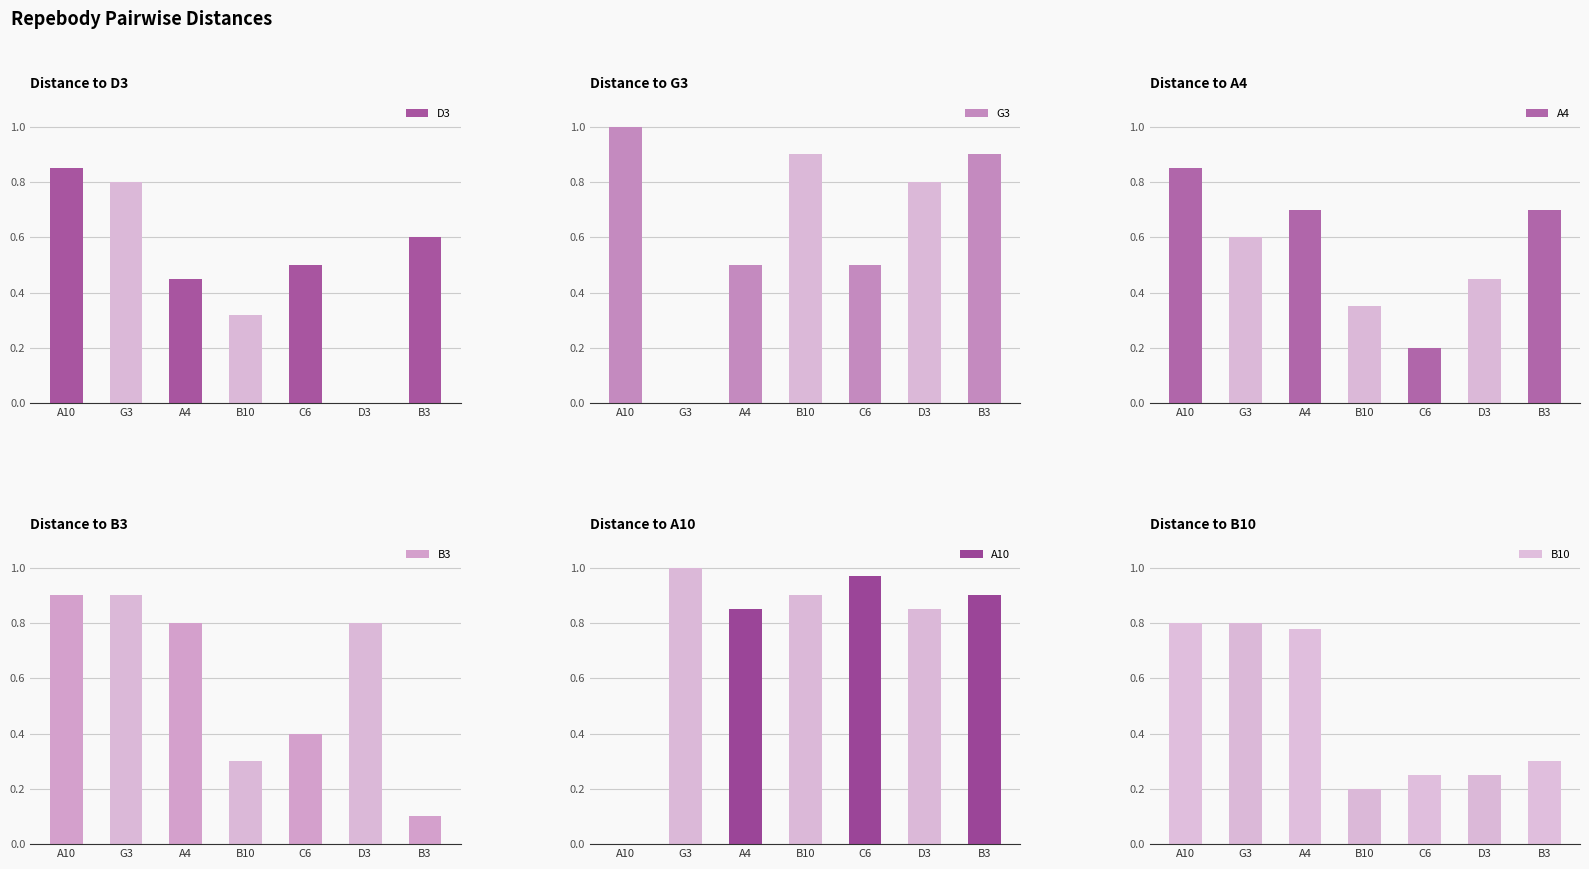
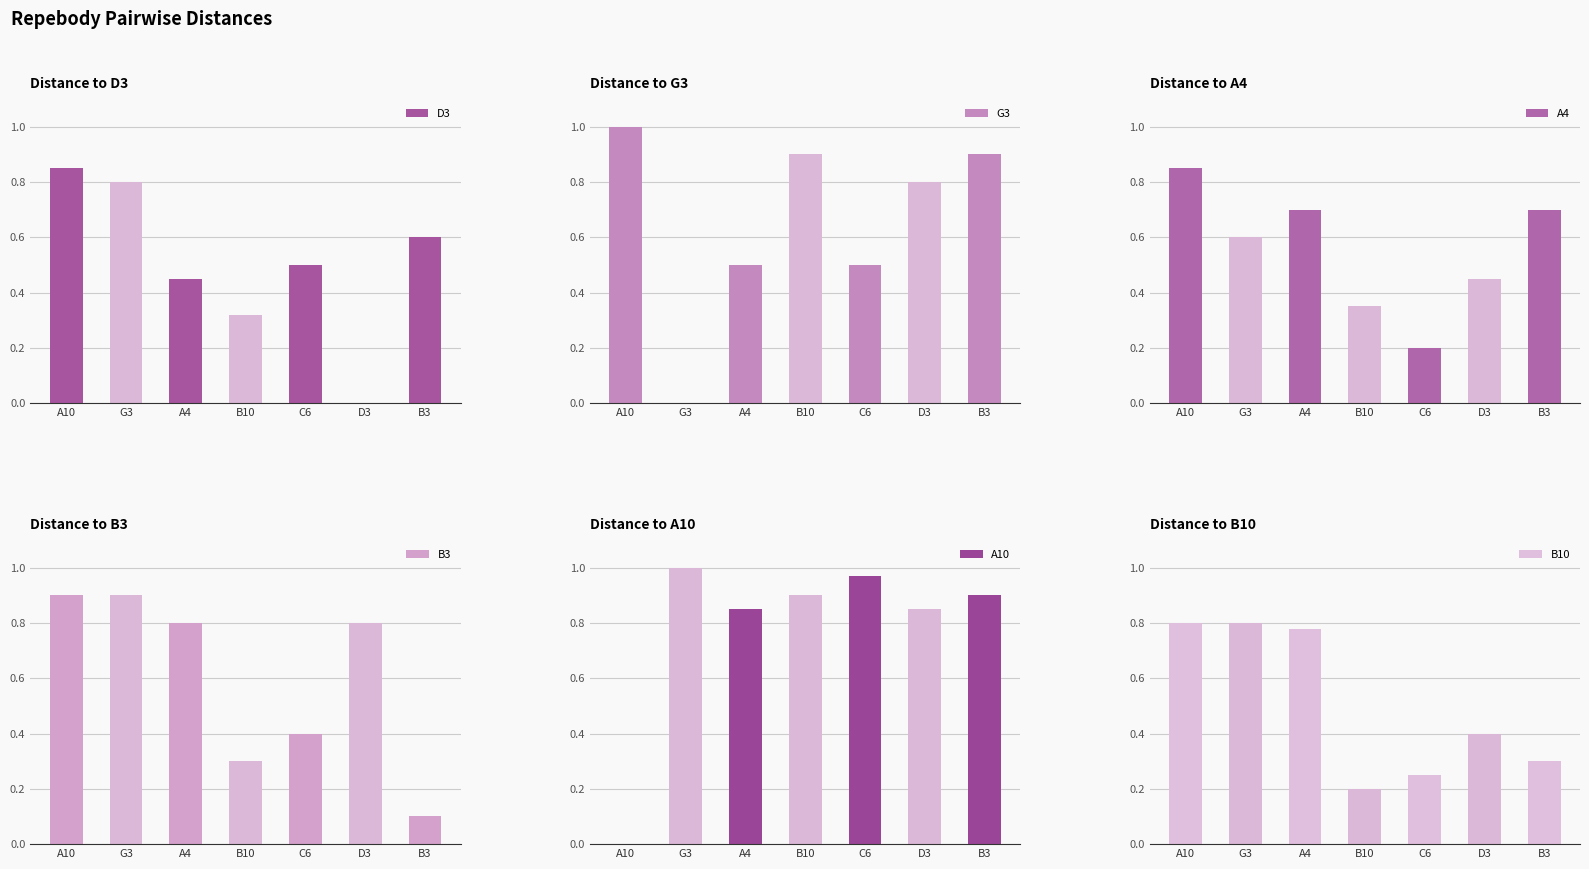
Distance to B10, D3: 0.25 -> 0.40
